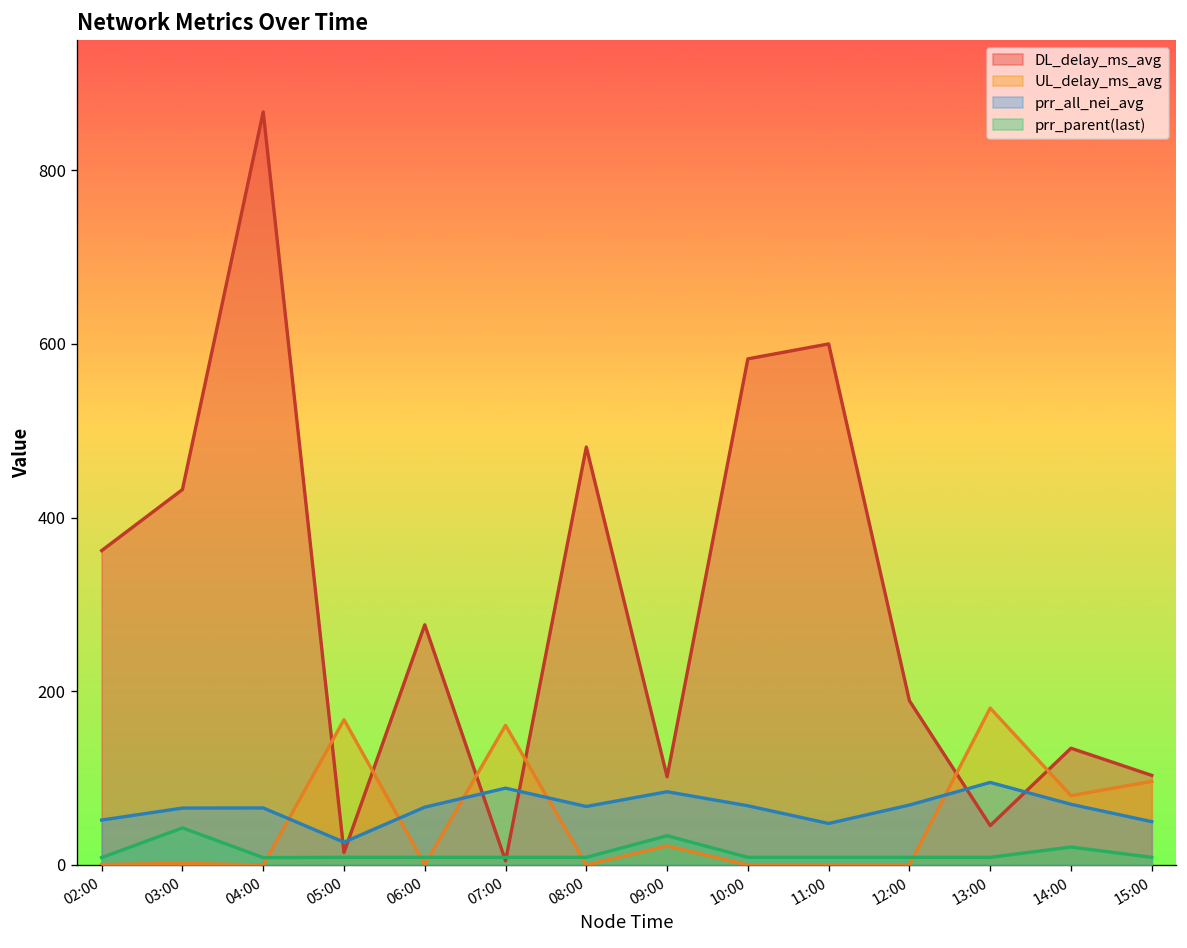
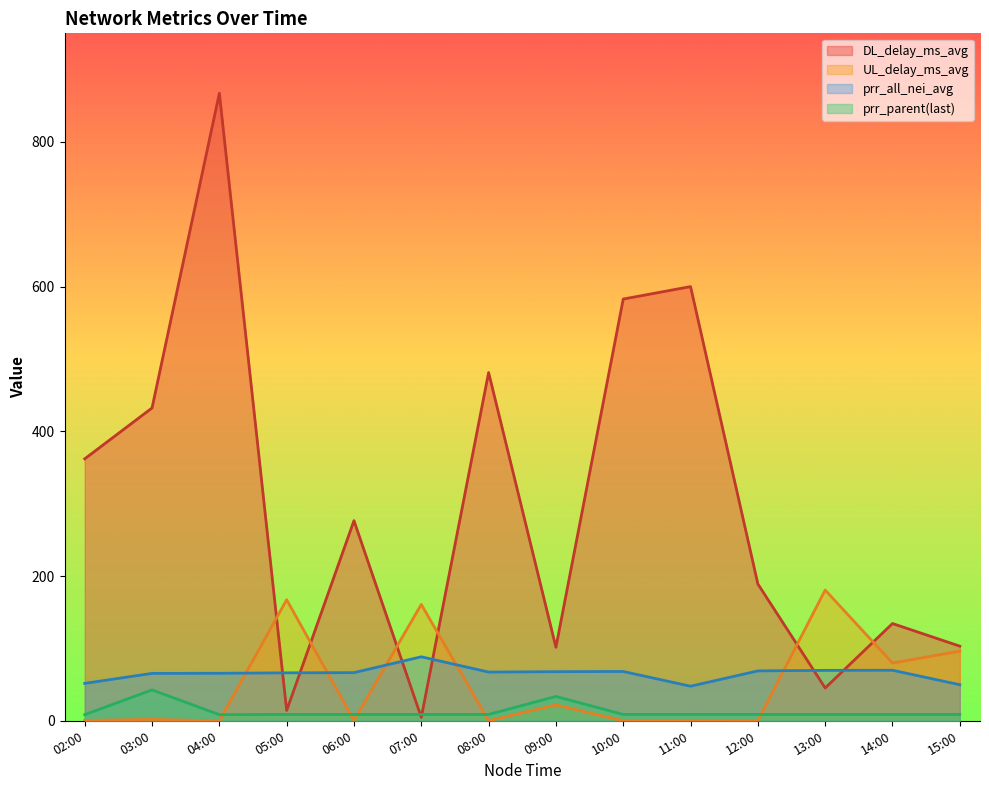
prr_all_nei_avg, 05:00: 30 -> 70
prr_all_nei_avg, 09:00: 80 -> 70
prr_all_nei_avg, 13:00: 100 -> 70
prr_parent(last), 14:00: 20 -> 10
